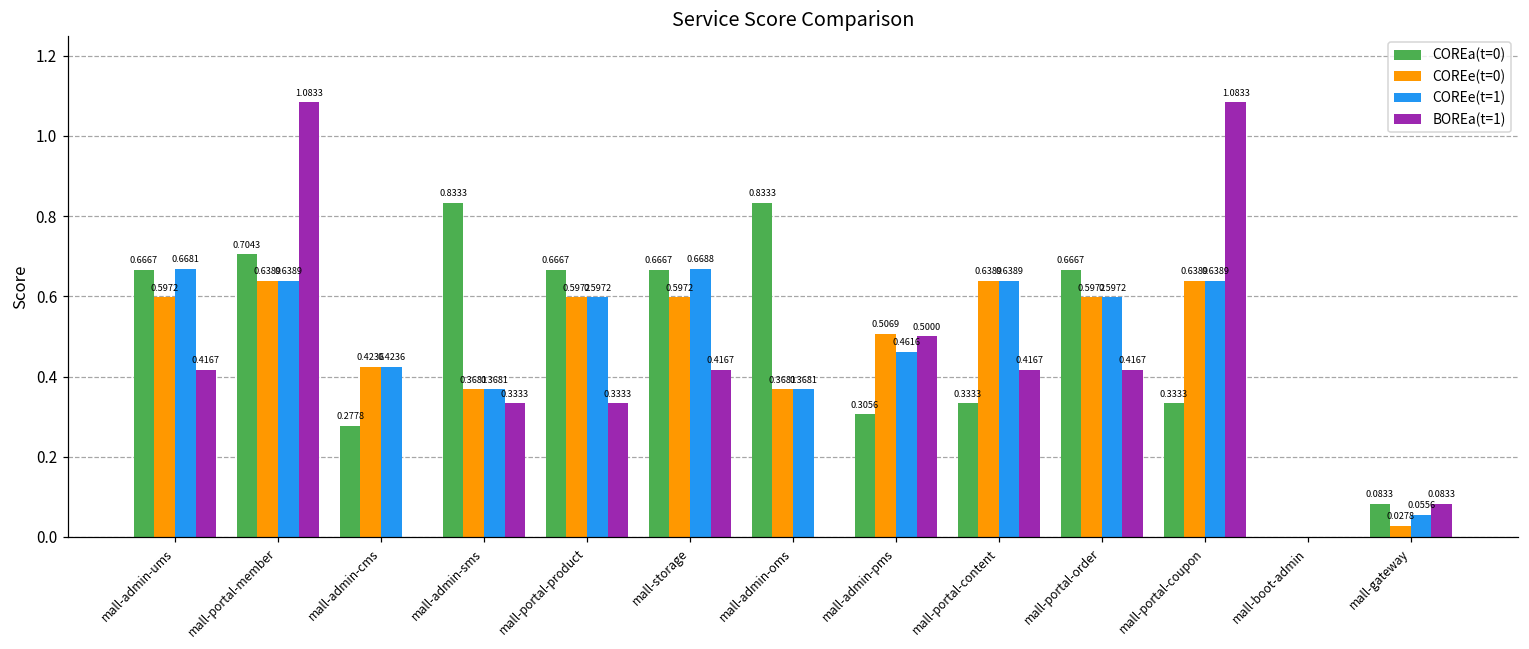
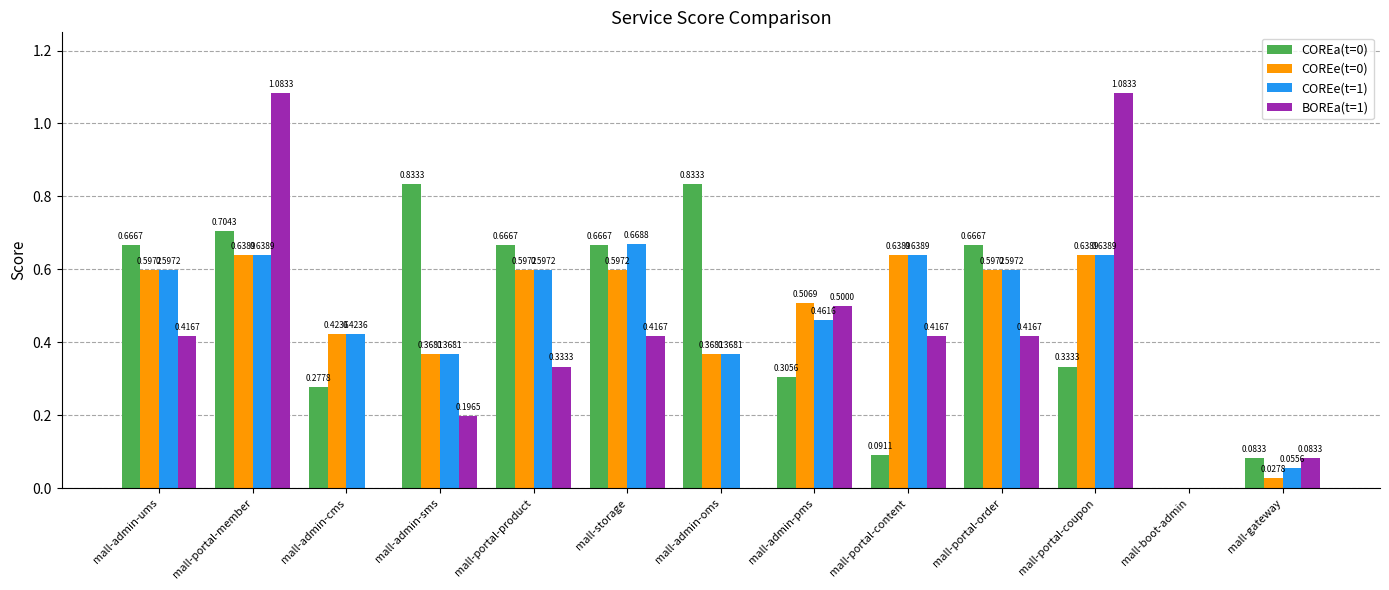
COREe(t=1), mall-admin-ums: 0.6681 -> 0.5972
BOREa(t=1), mall-admin-sms: 0.3333 -> 0.1965
COREa(t=0), mall-portal-content: 0.3333 -> 0.0911
